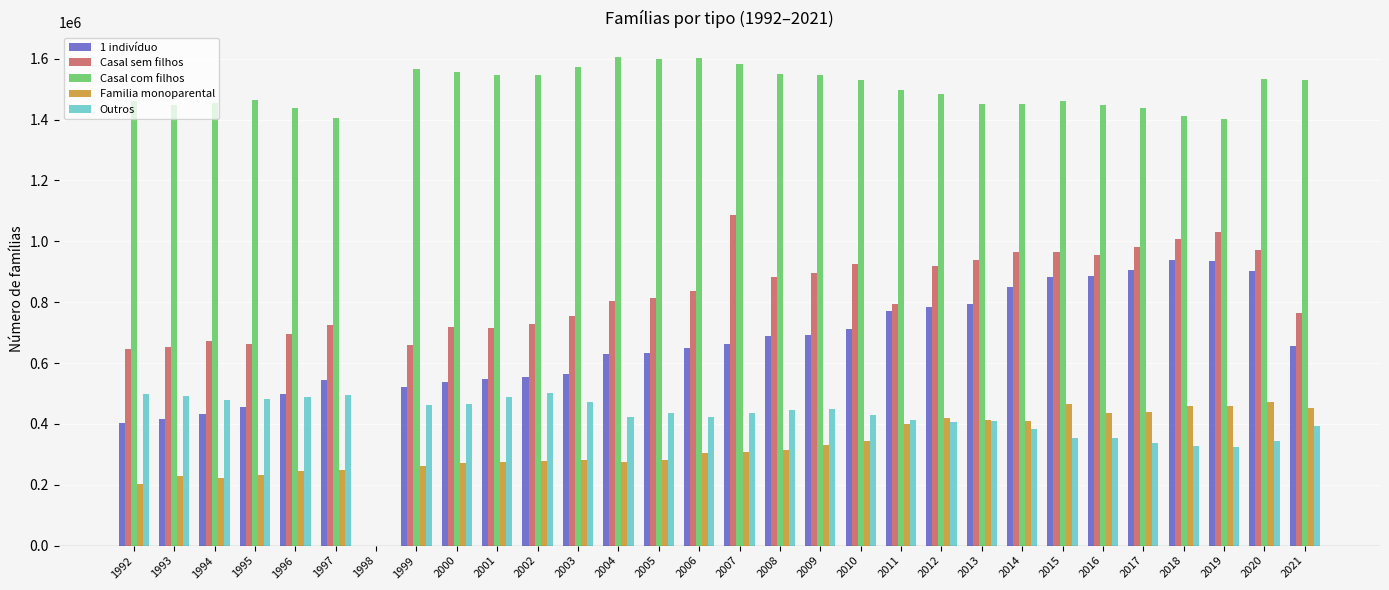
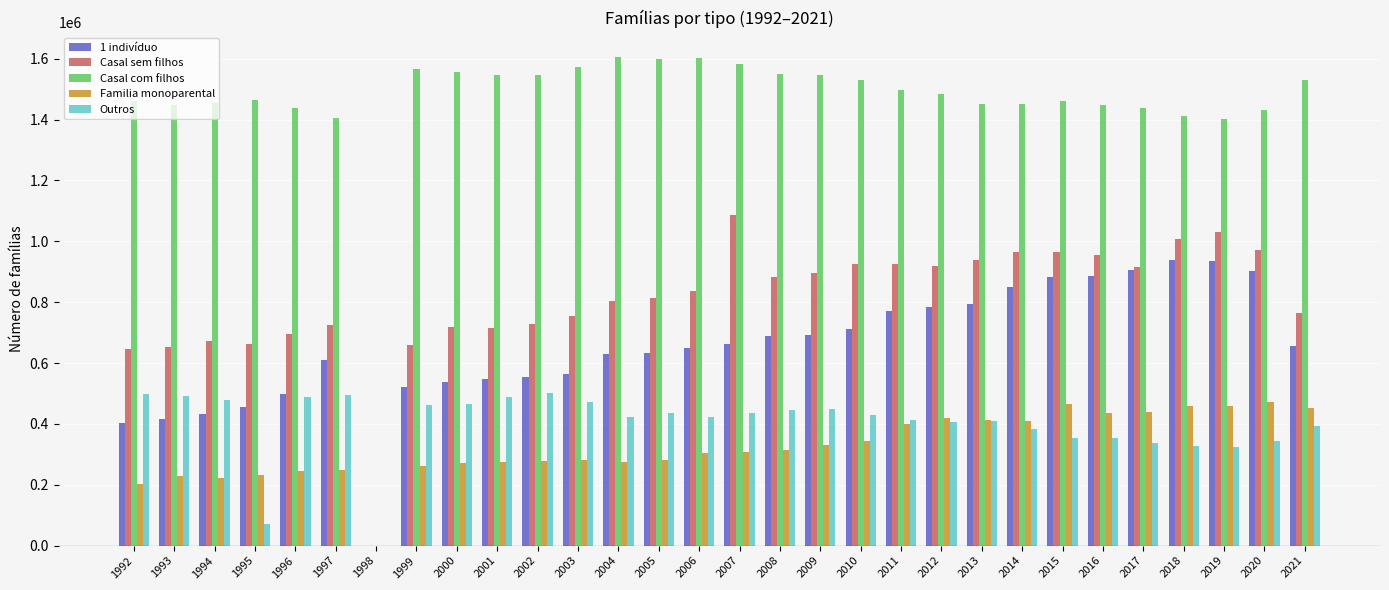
Outros, 1995: 480000 -> 70000
1 indivíduo, 1997: 540000 -> 610000
Casal sem filhos, 2011: 790000 -> 920000
Casal sem filhos, 2017: 980000 -> 910000
Casal com filhos, 2020: 1530000 -> 1430000
